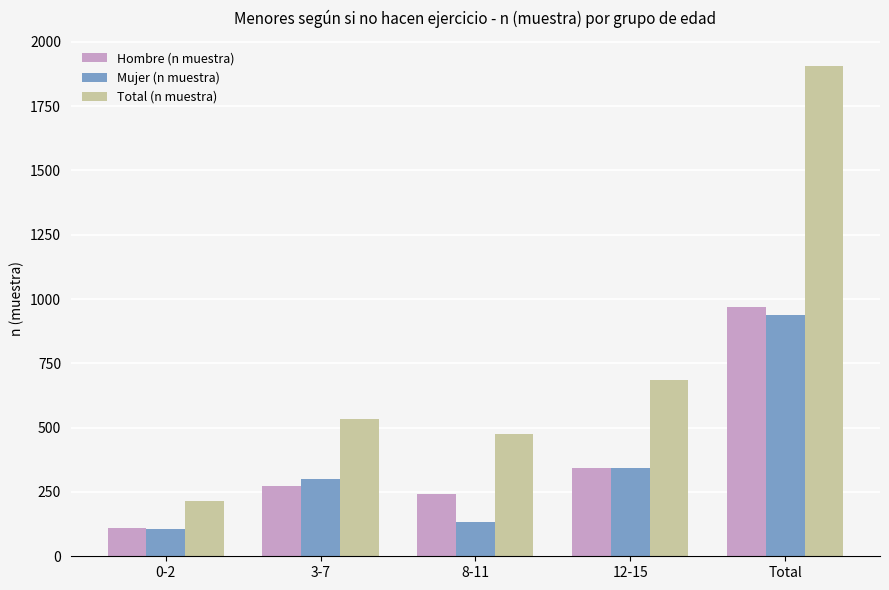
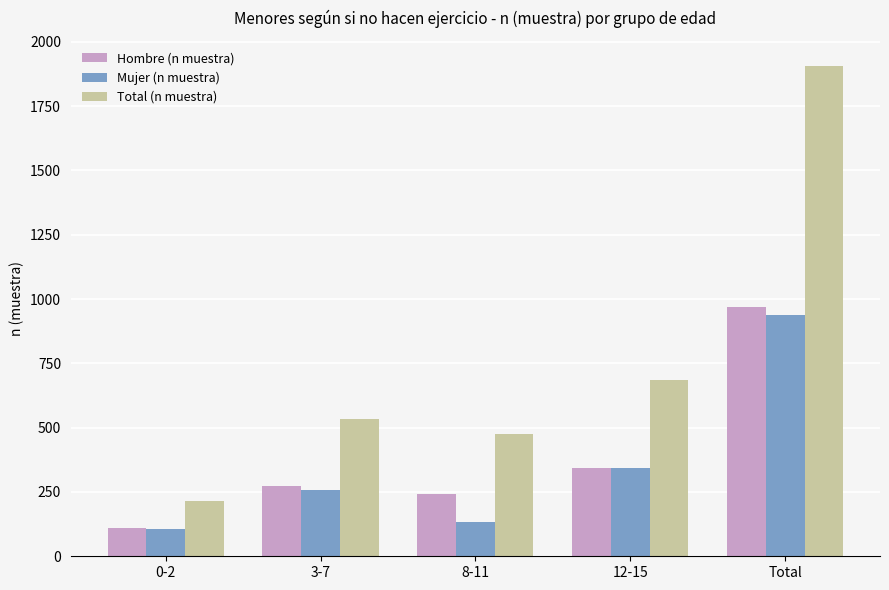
Mujer (n muestra), 3-7: 300 -> 260
